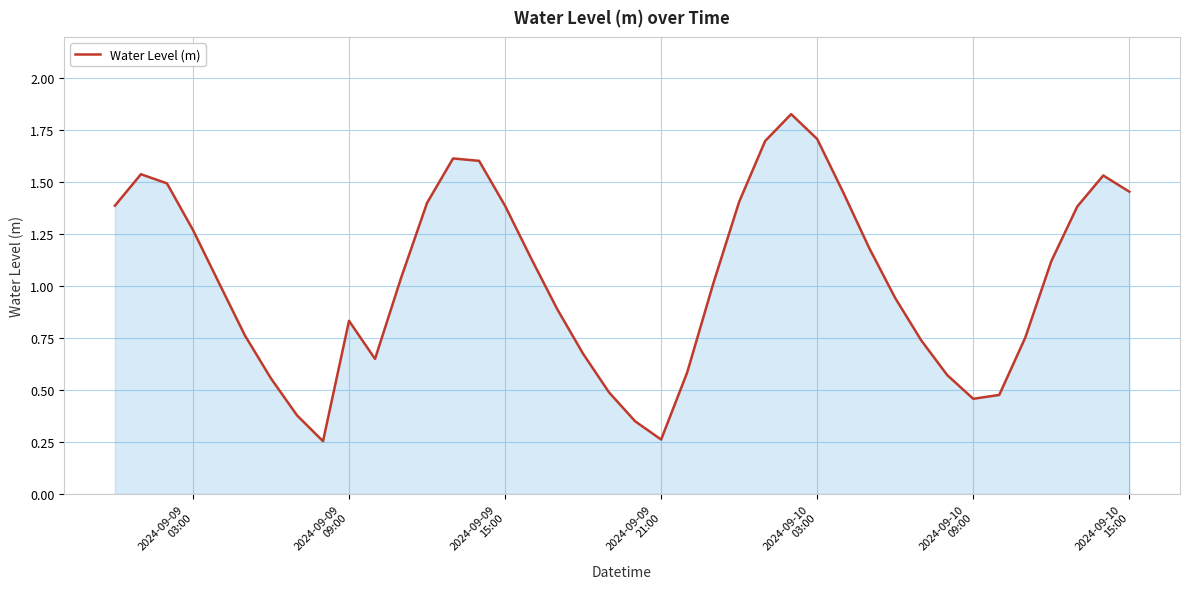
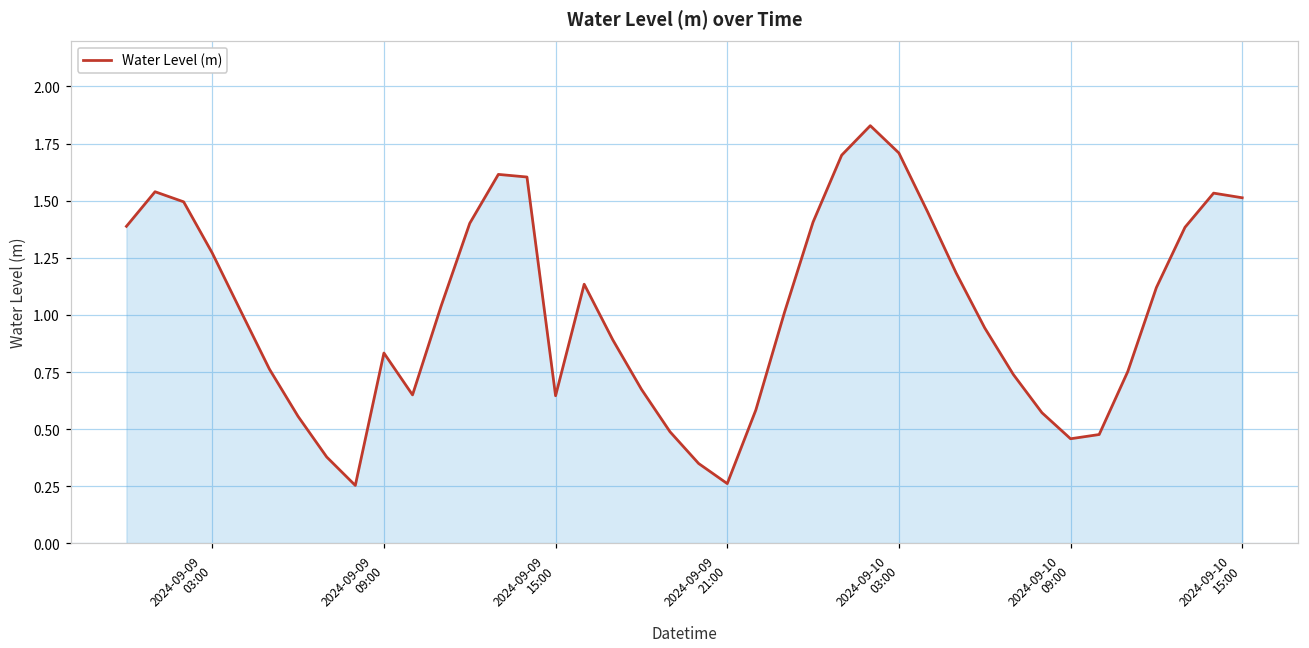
2024-09-09 15:00: 1.39 -> 0.65
2024-09-10 15:00: 1.45 -> 1.51
